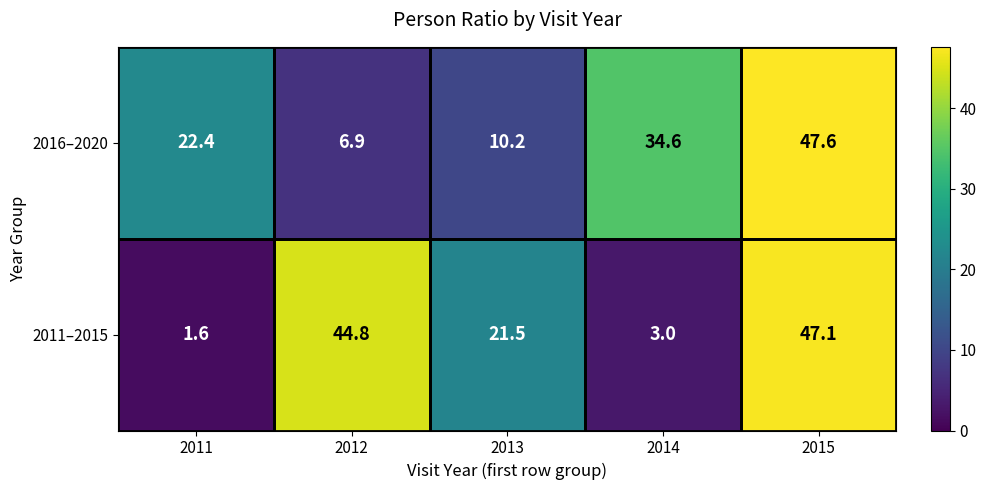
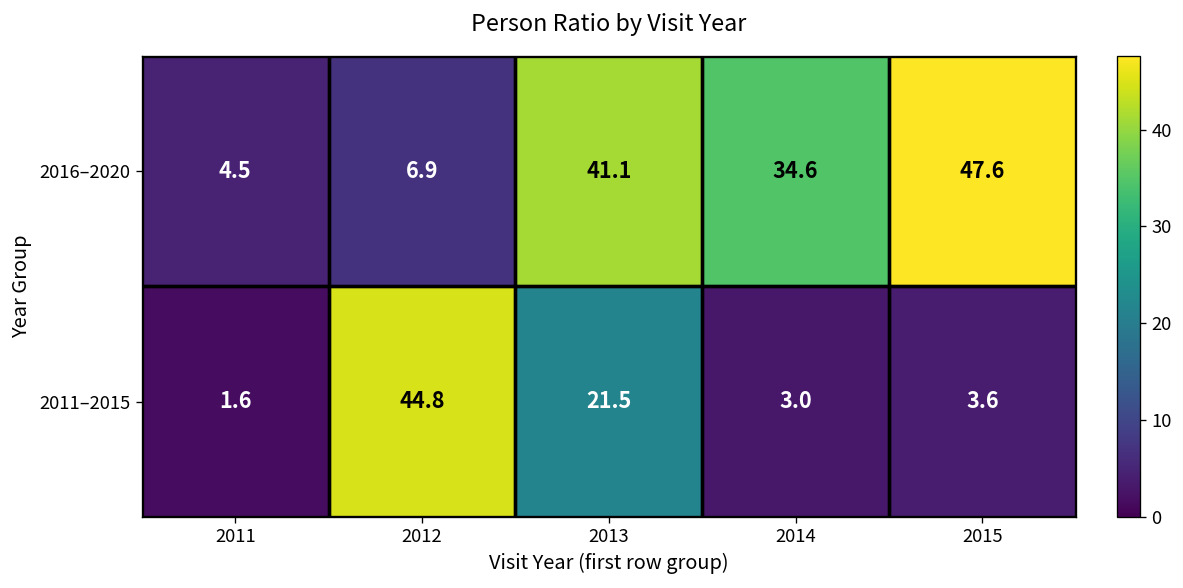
2016–2020, 2011: 22.4 -> 4.5
2016–2020, 2013: 10.2 -> 41.1
2011–2015, 2015: 47.1 -> 3.6
